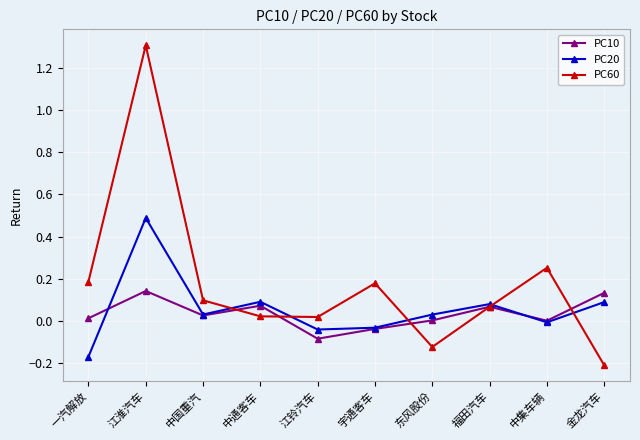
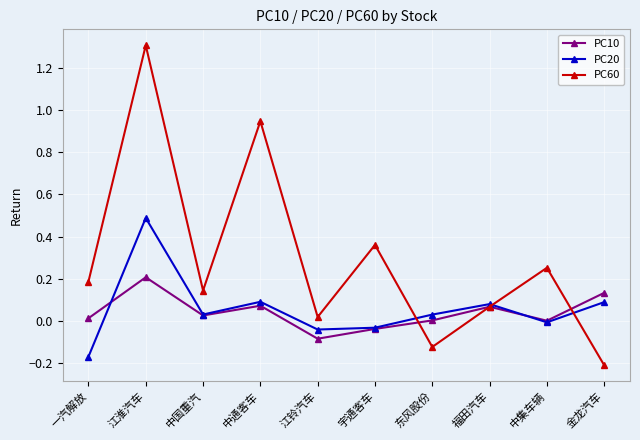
PC10, 江淮汽车: 0.14 -> 0.21
PC60, 中国重汽: 0.10 -> 0.14
PC60, 中通客车: 0.02 -> 0.95
PC60, 宇通客车: 0.18 -> 0.36
